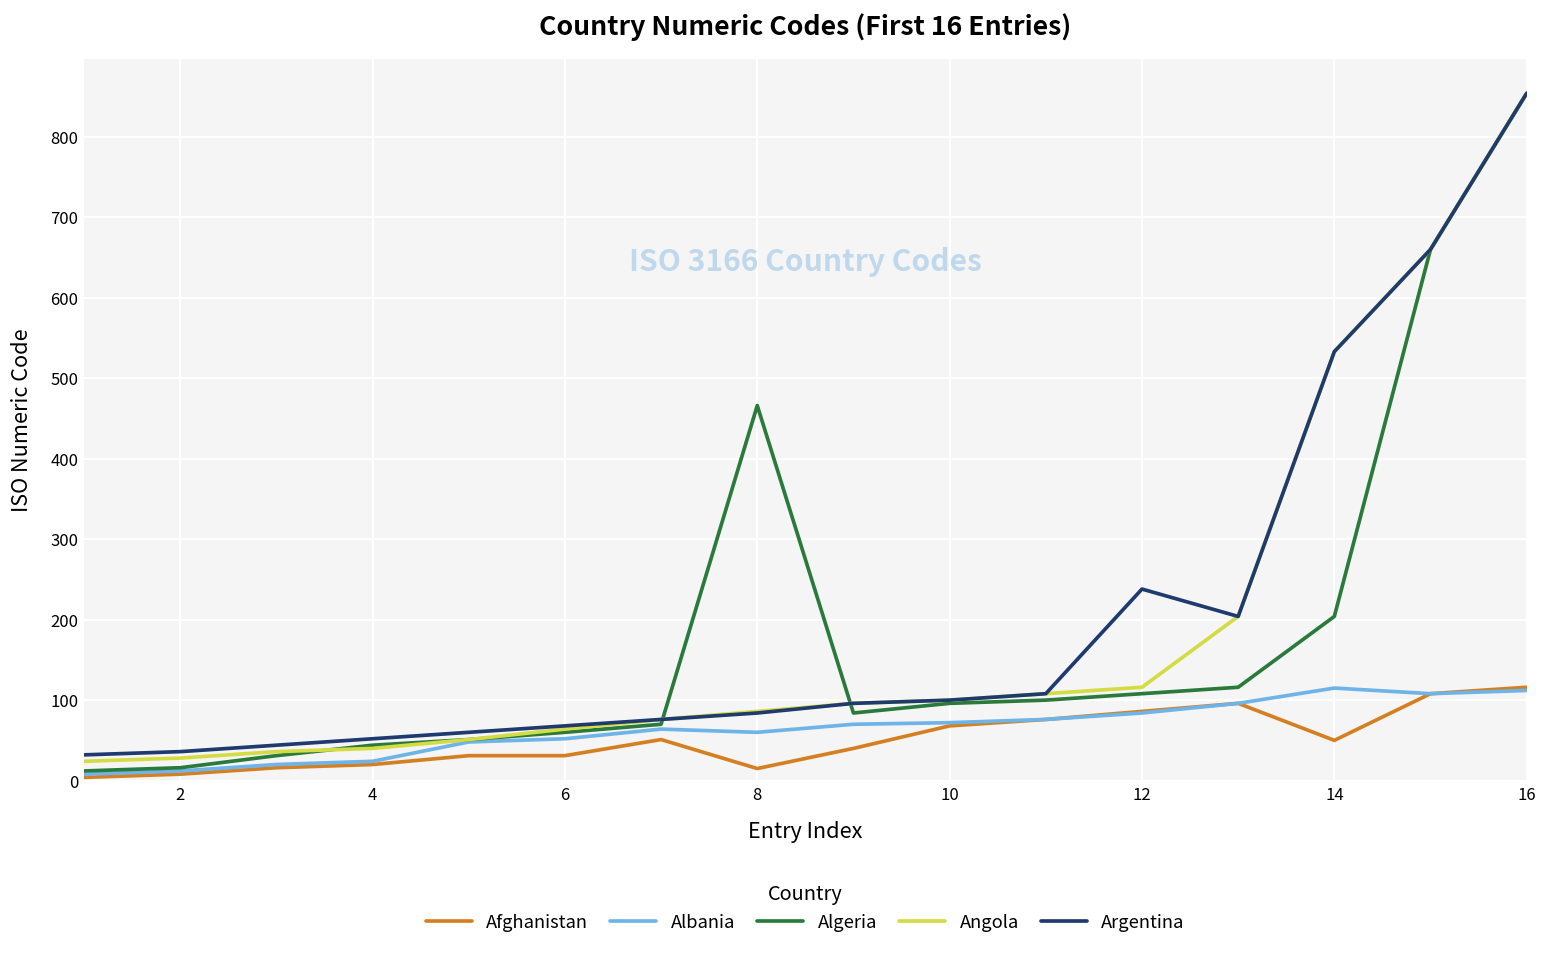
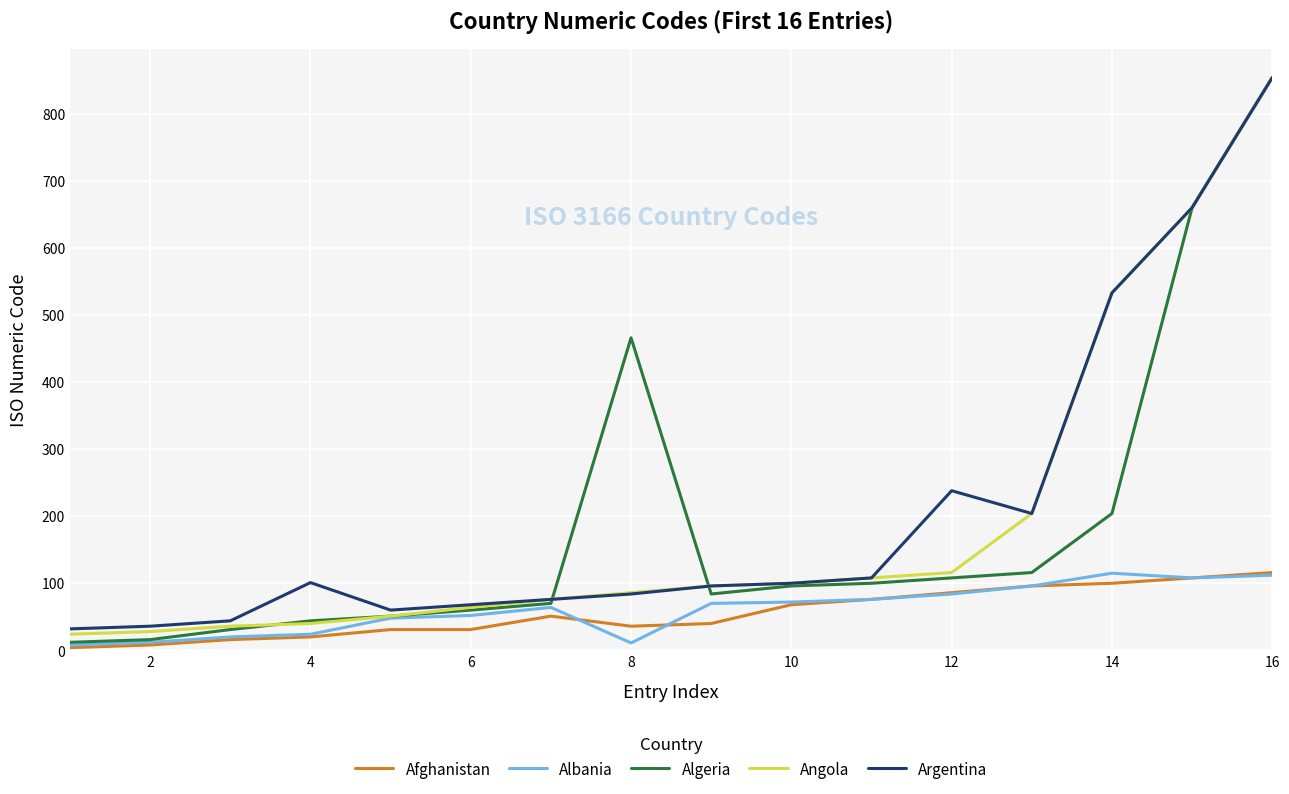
Argentina, 4: 50 -> 100
Afghanistan, 8: 20 -> 40
Albania, 8: 60 -> 10
Afghanistan, 14: 50 -> 100
